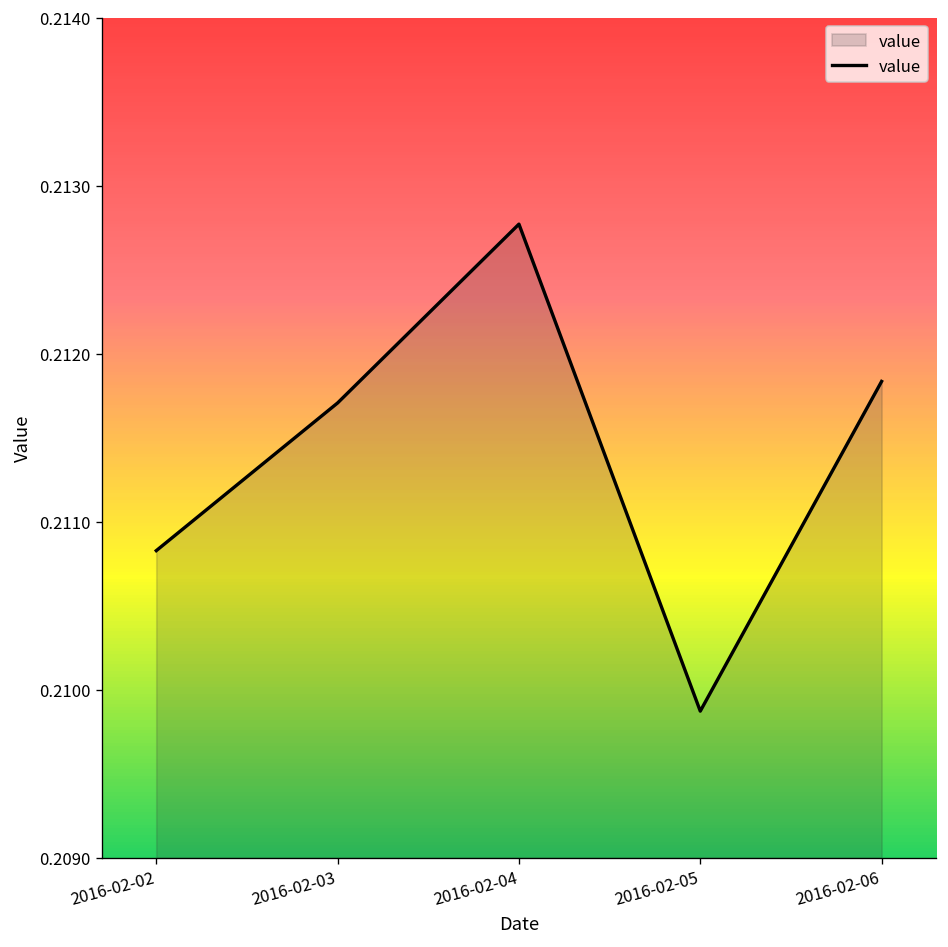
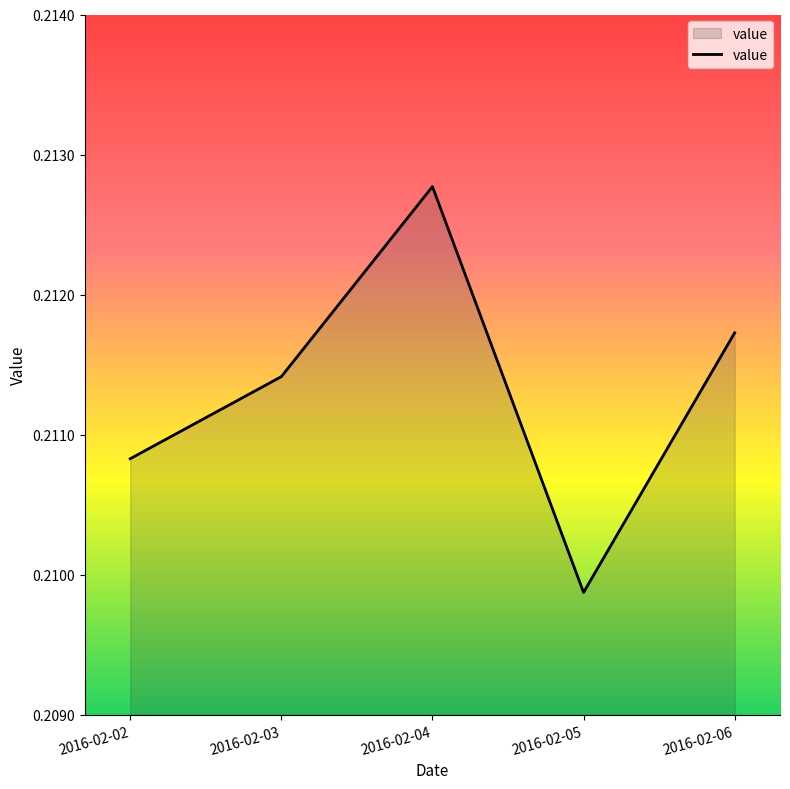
2016-02-03: 0.21171 -> 0.21141
2016-02-06: 0.21184 -> 0.21173
